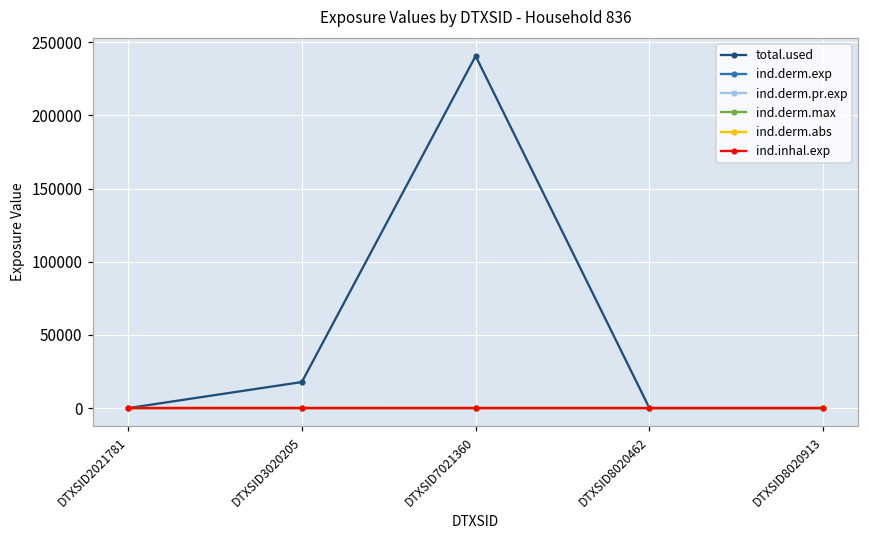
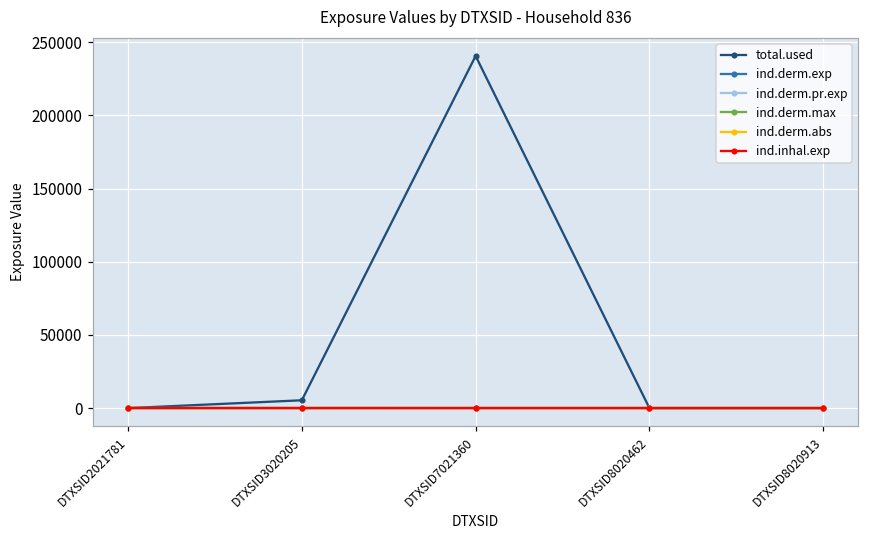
total.used, DTXSID3020205: 18000 -> 5000
